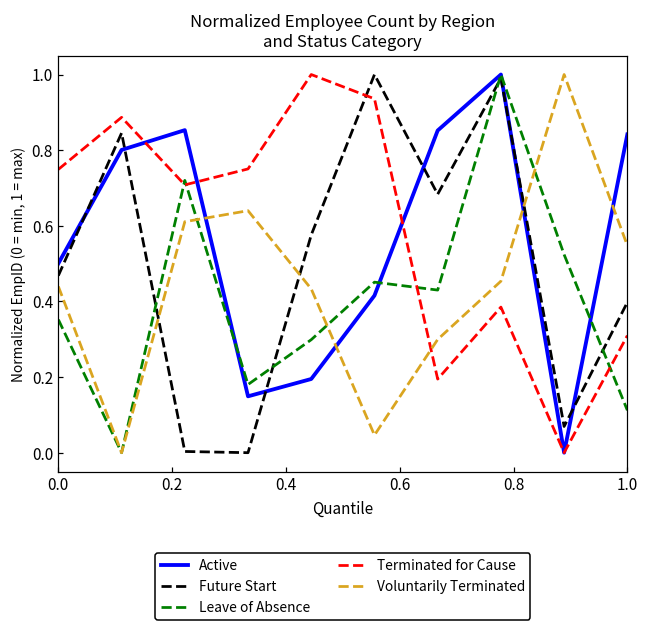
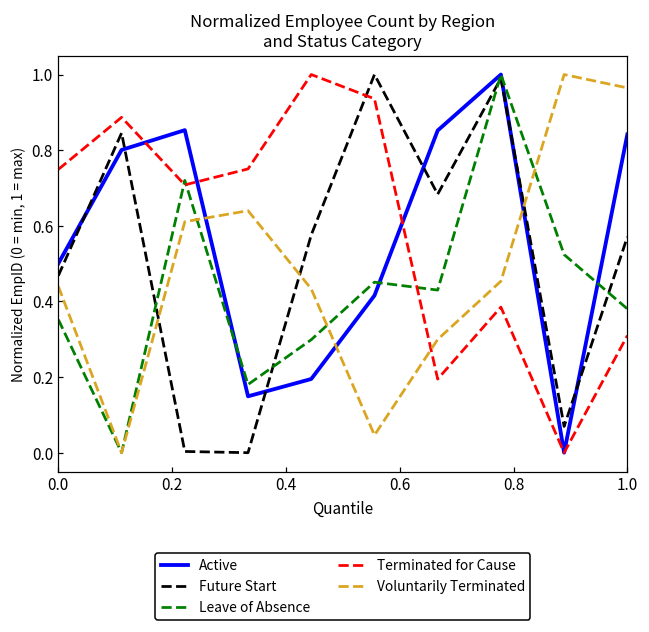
Future Start, 1.0: 0.40 -> 0.57
Leave of Absence, 1.0: 0.11 -> 0.38
Voluntarily Terminated, 1.0: 0.55 -> 0.96
